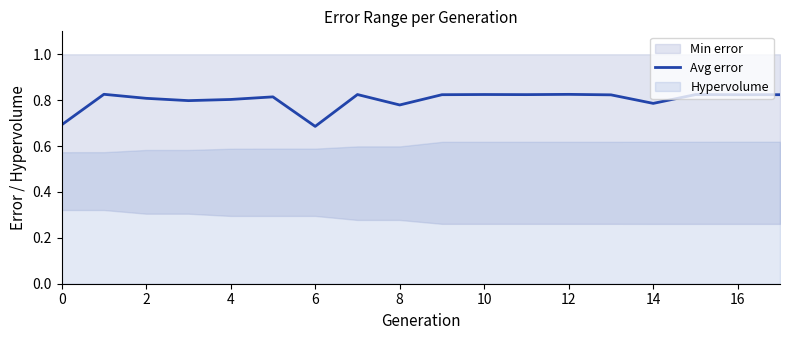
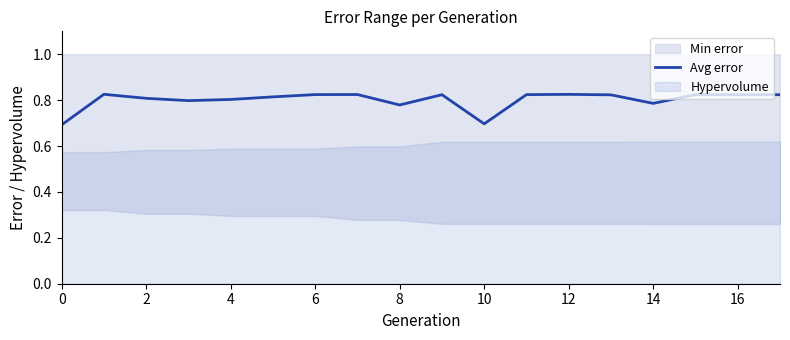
Avg error, 6: 0.69 -> 0.82
Avg error, 10: 0.82 -> 0.70
